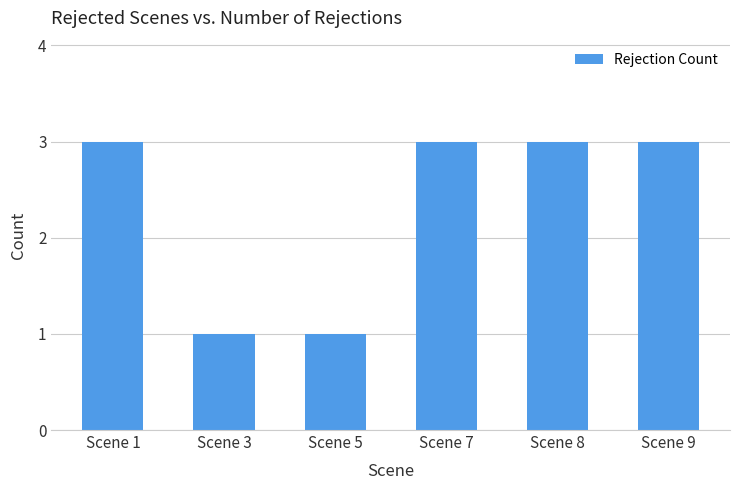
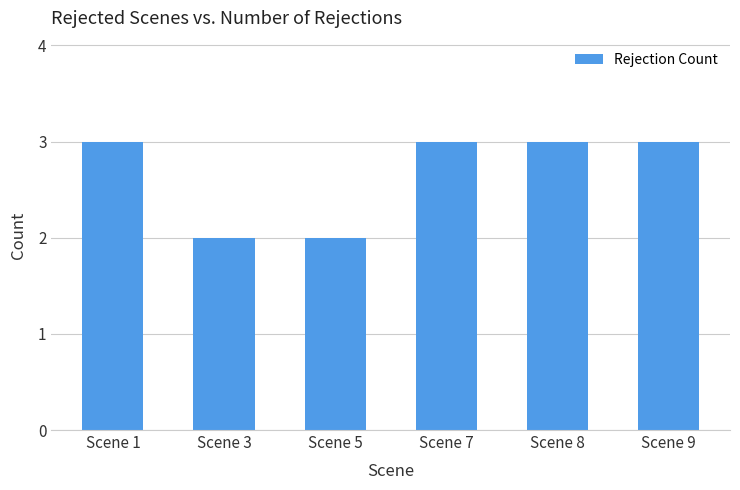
Scene 3: 1 -> 2
Scene 5: 1 -> 2
